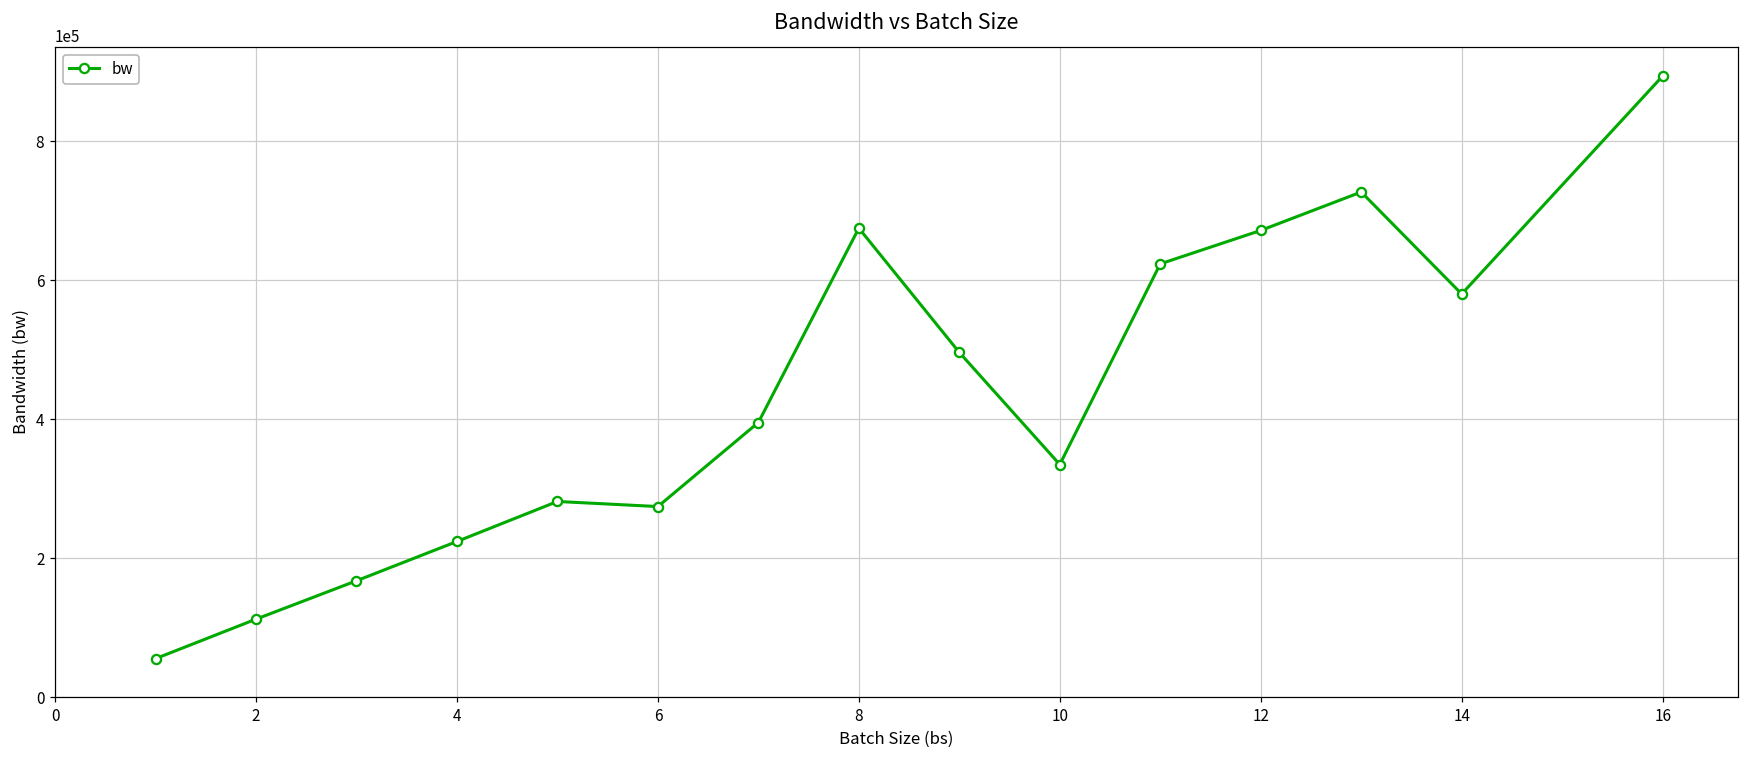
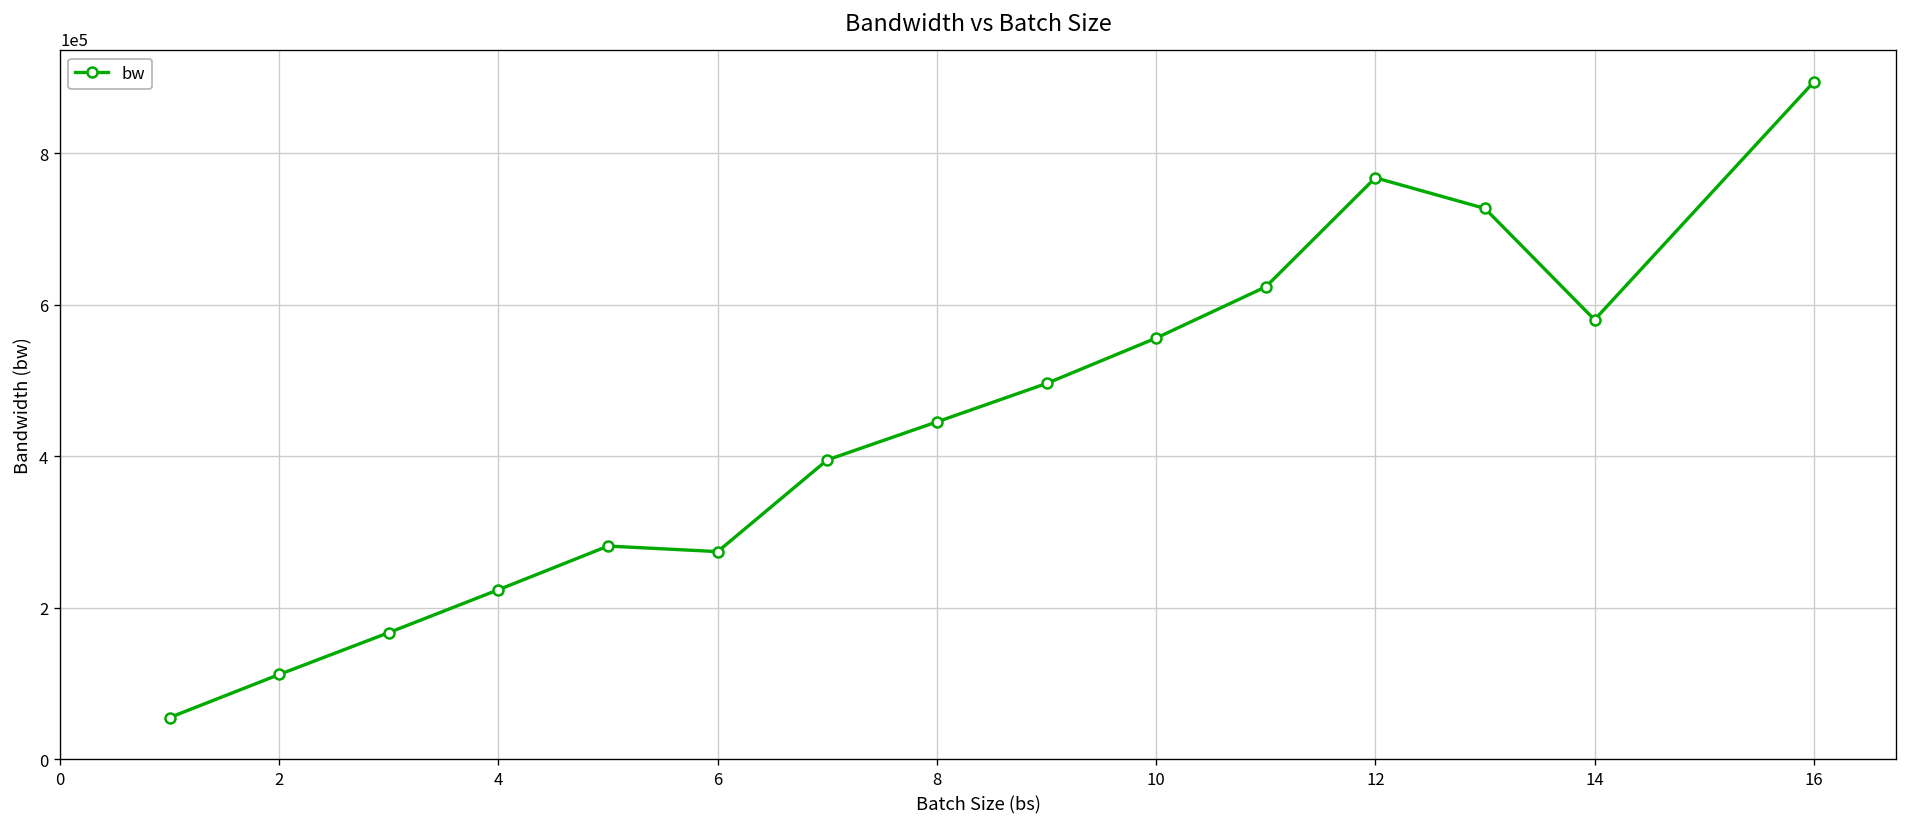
8: 680000 -> 450000
10: 330000 -> 560000
12: 670000 -> 770000
